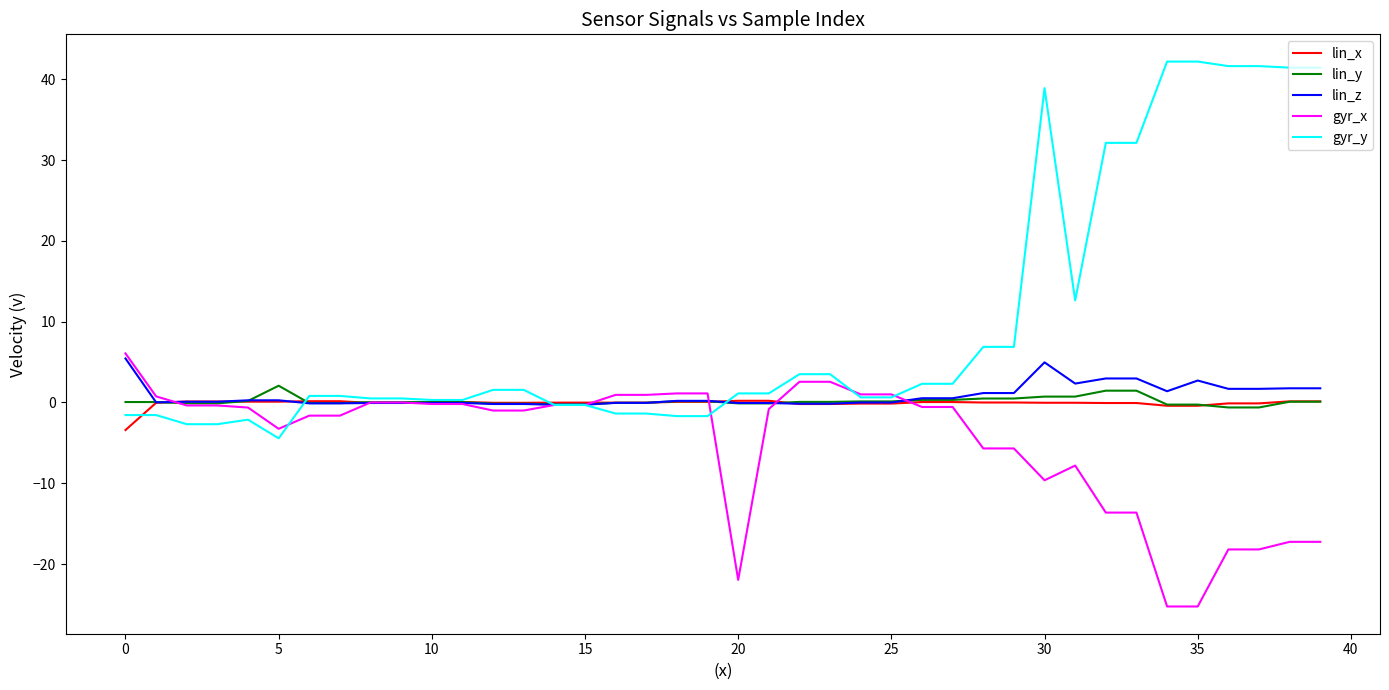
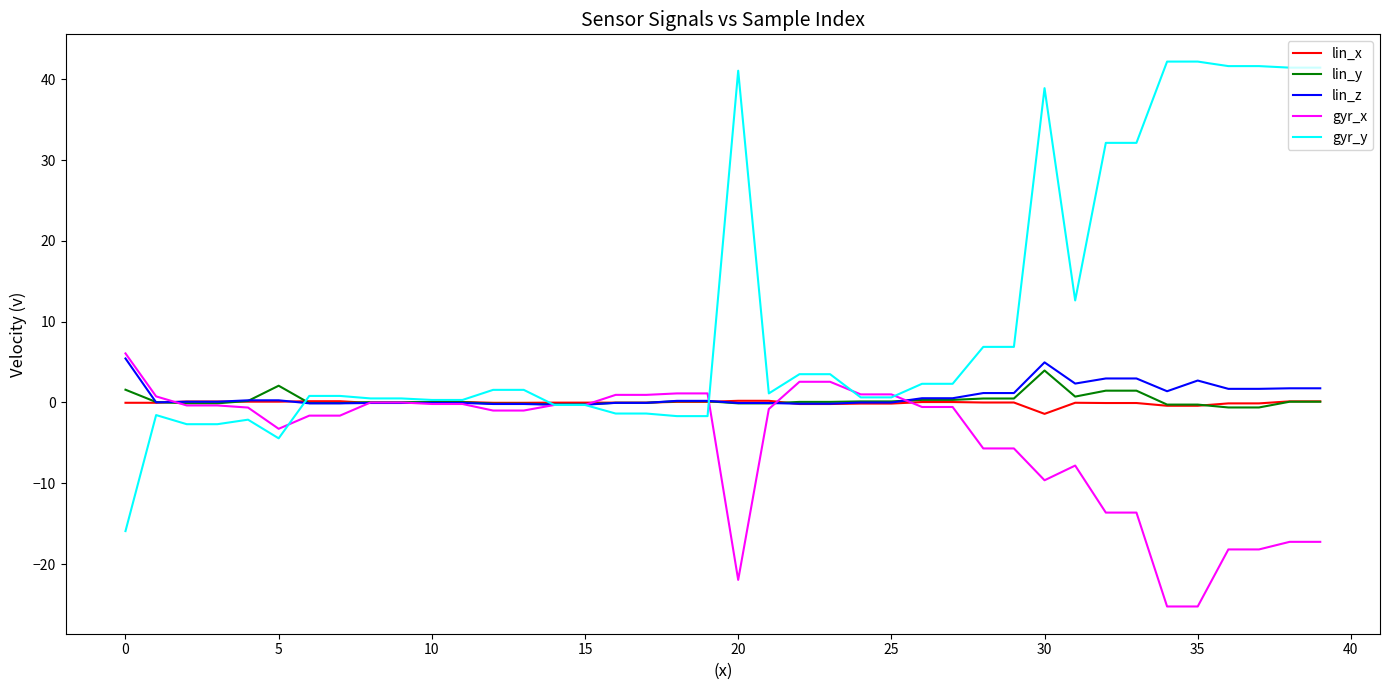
lin_x, 0: -3 -> 0
lin_y, 0: 0 -> 2
gyr_y, 0: -2 -> -16
gyr_y, 20: 1 -> 41
lin_x, 30: 0 -> -1
lin_y, 30: 1 -> 4
